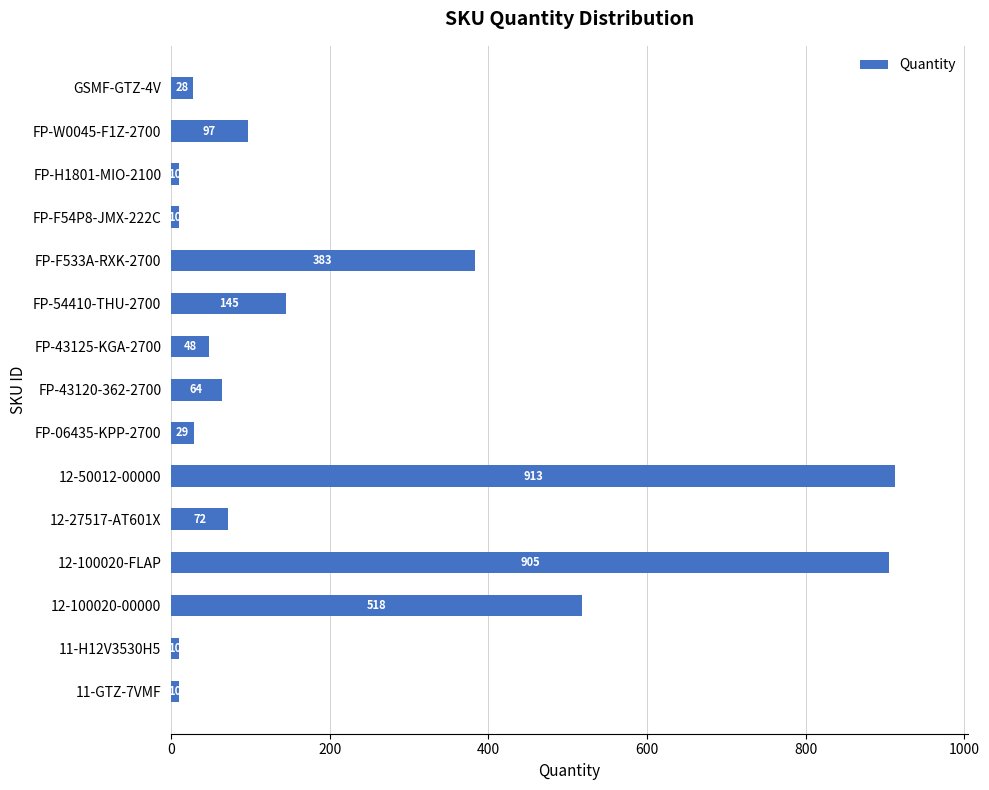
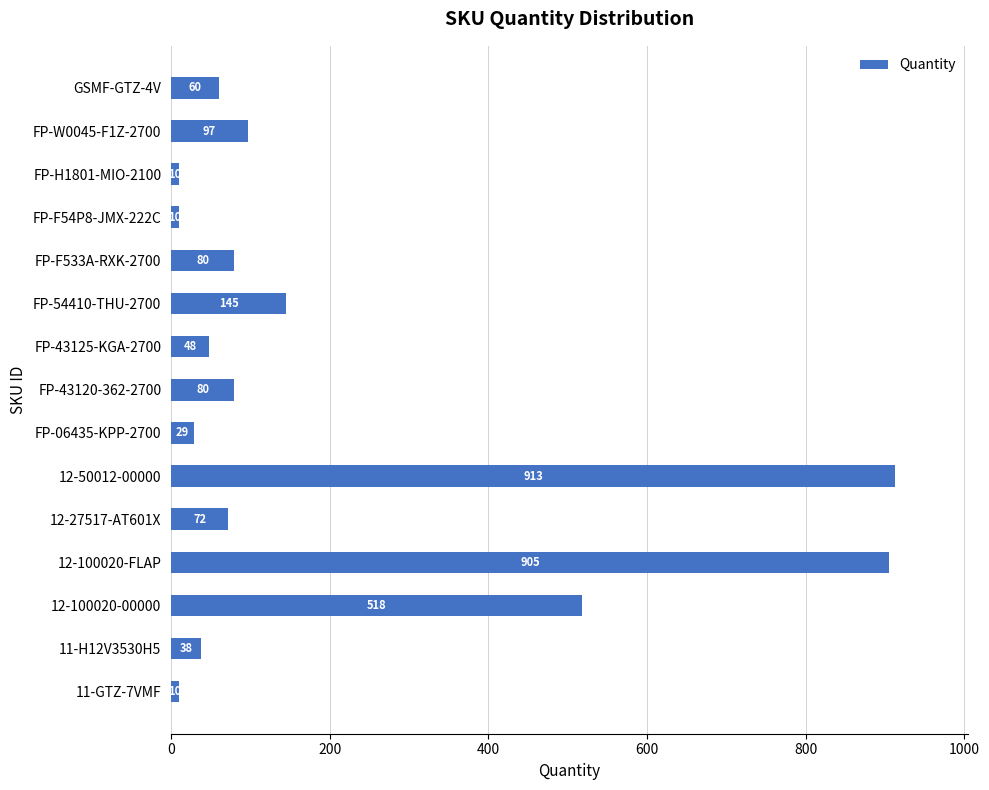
GSMF-GTZ-4V: 28 -> 60
FP-F533A-RXK-2700: 383 -> 80
FP-43120-362-2700: 64 -> 80
11-H12V3530H5: 10 -> 40
